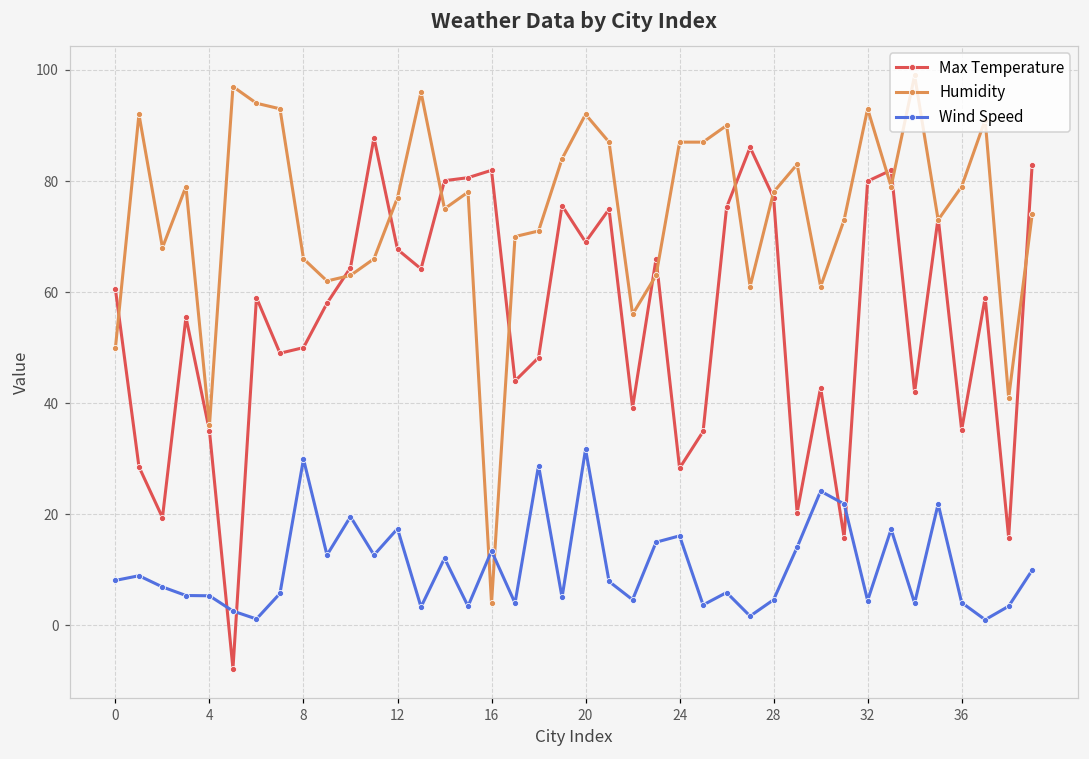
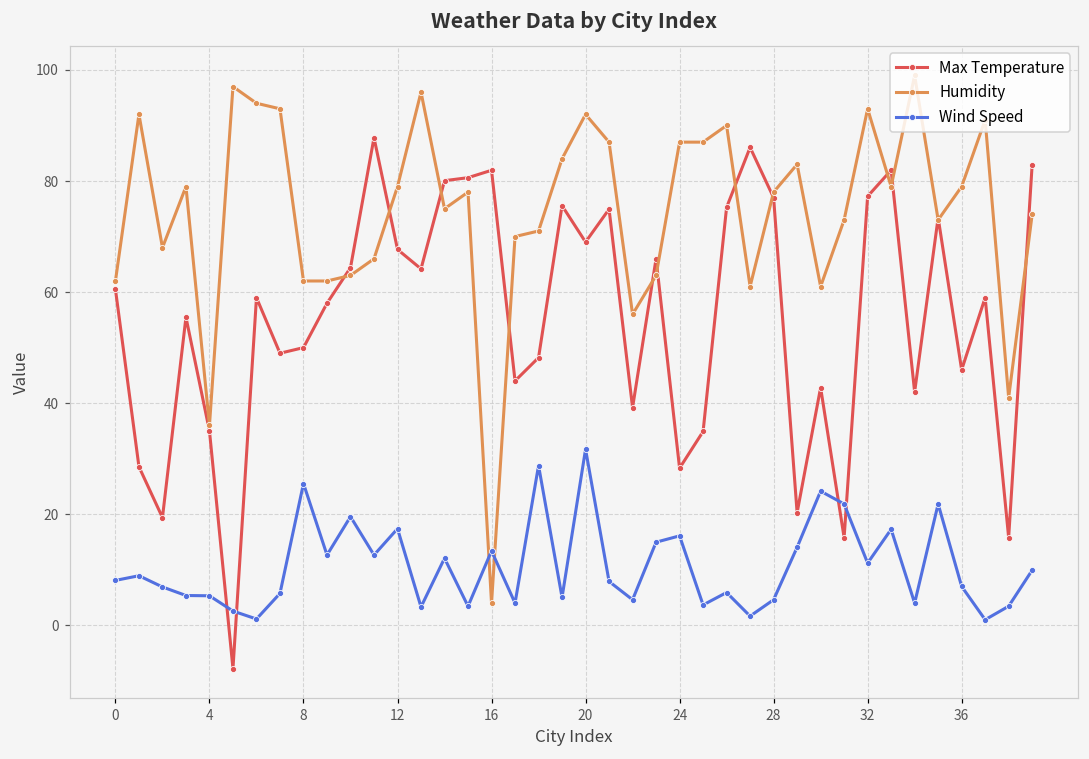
Humidity, 0: 50 -> 62
Humidity, 8: 66 -> 62
Wind Speed, 8: 30 -> 26
Humidity, 12: 77 -> 79
Max Temperature, 32: 80 -> 77
Wind Speed, 32: 4 -> 11
Max Temperature, 36: 35 -> 46
Wind Speed, 36: 4 -> 7
